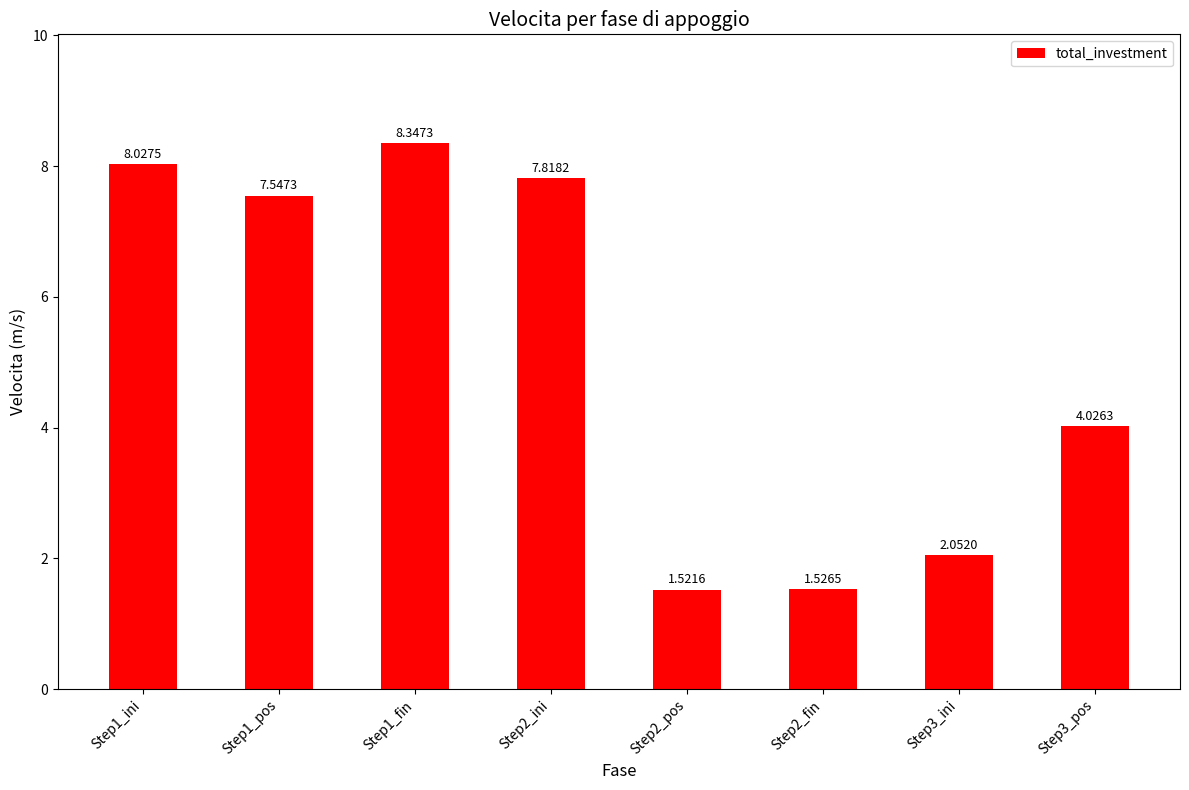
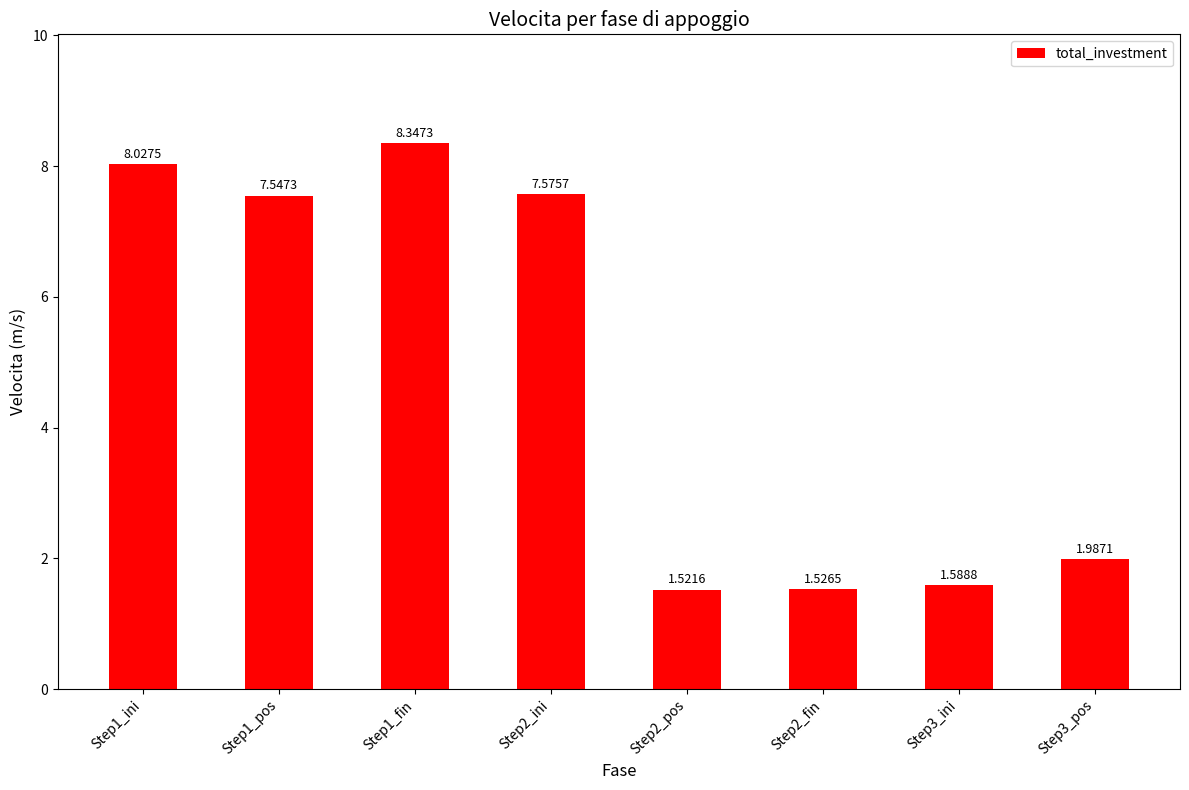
Step2_ini: 7.8182 -> 7.5757
Step3_ini: 2.0520 -> 1.5888
Step3_pos: 4.0263 -> 1.9871
